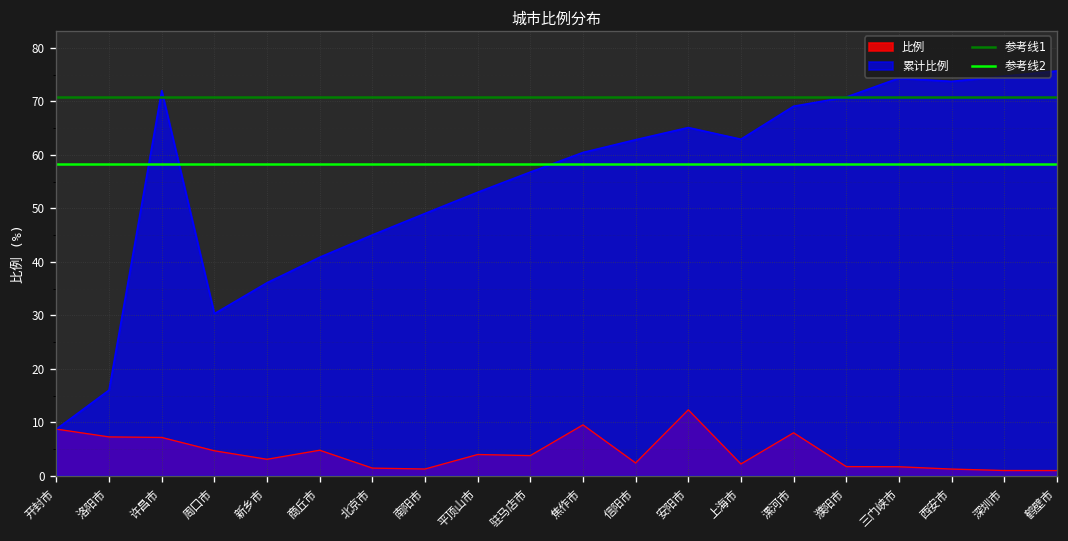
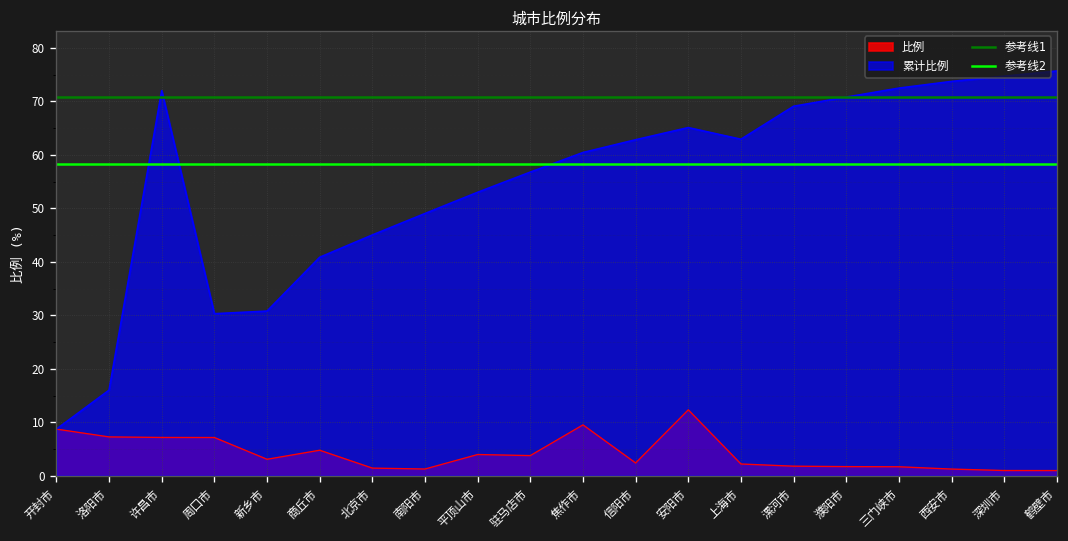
比例, 周口市: 5 -> 7
累计比例, 新乡市: 36 -> 31
比例, 漯河市: 8 -> 2
累计比例, 三门峡市: 74 -> 72
